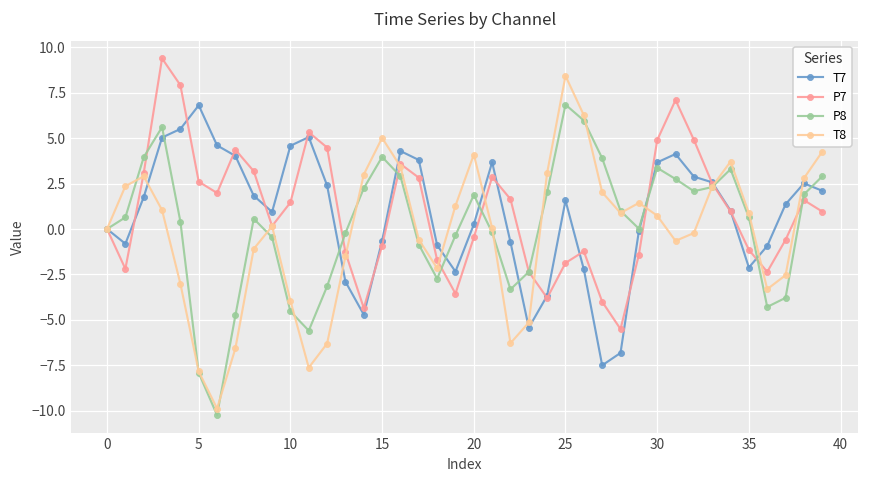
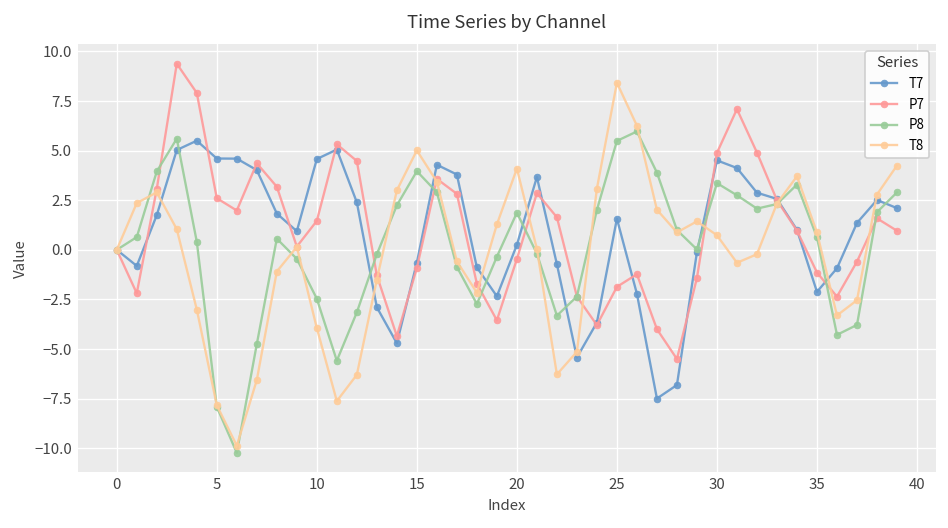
T7, 5: 6.8 -> 4.6
P8, 10: -4.5 -> -2.5
P8, 25: 6.8 -> 5.5
T7, 30: 3.7 -> 4.5
